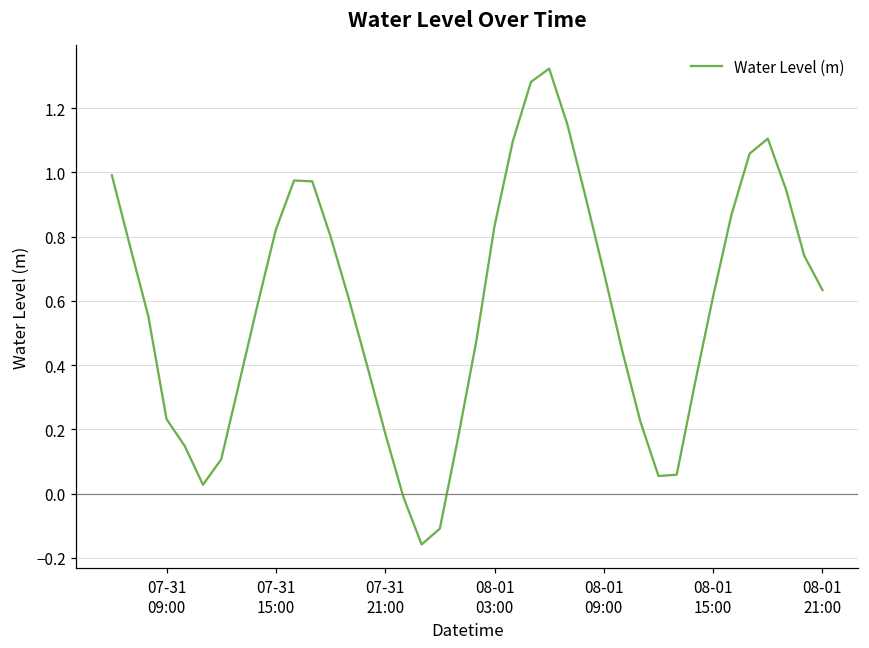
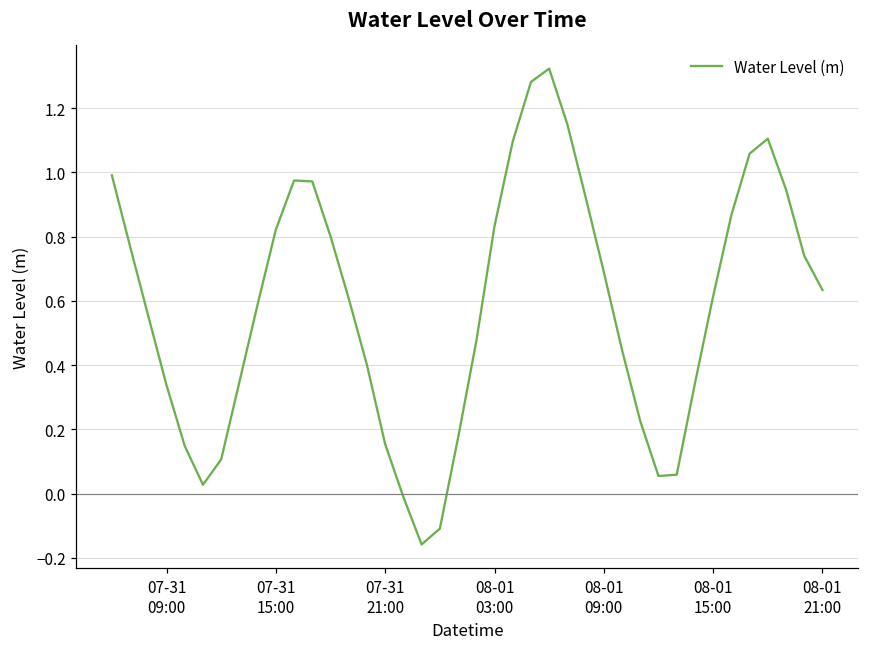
07-31 09:00: 0.23 -> 0.34
07-31 21:00: 0.19 -> 0.15
